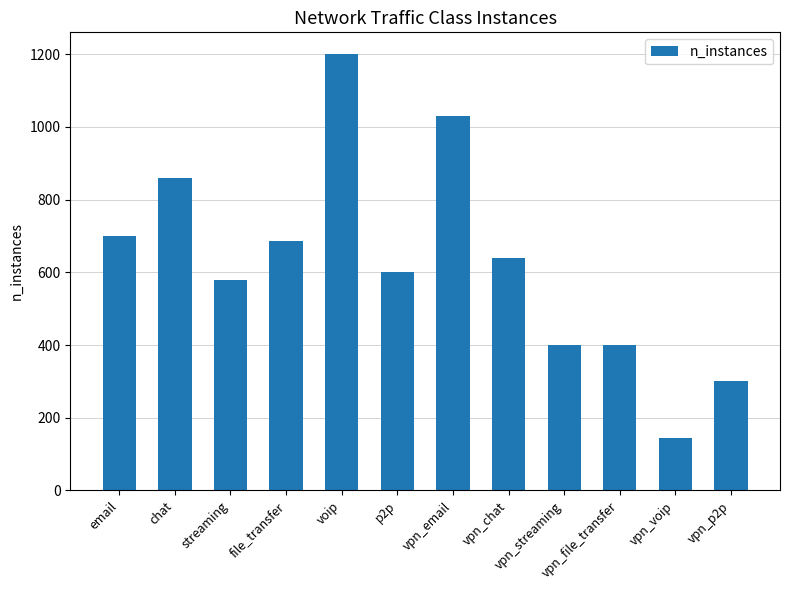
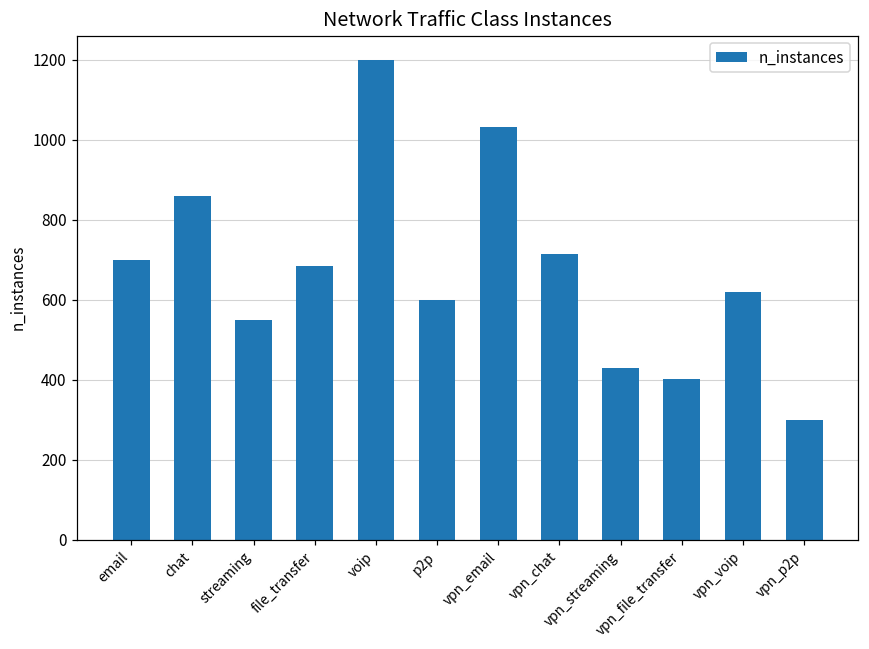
streaming: 580 -> 550
vpn_chat: 640 -> 720
vpn_streaming: 400 -> 430
vpn_voip: 140 -> 620
